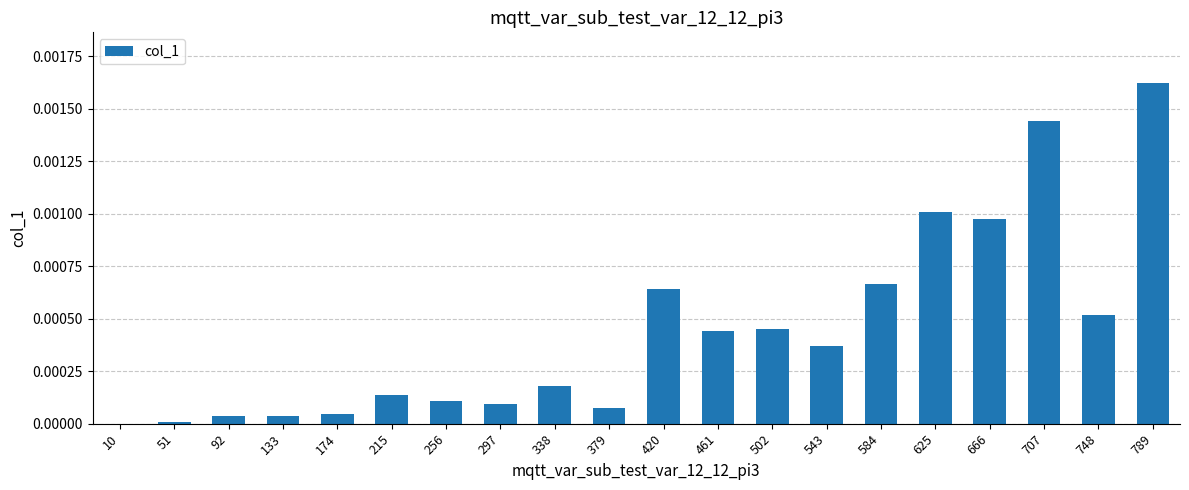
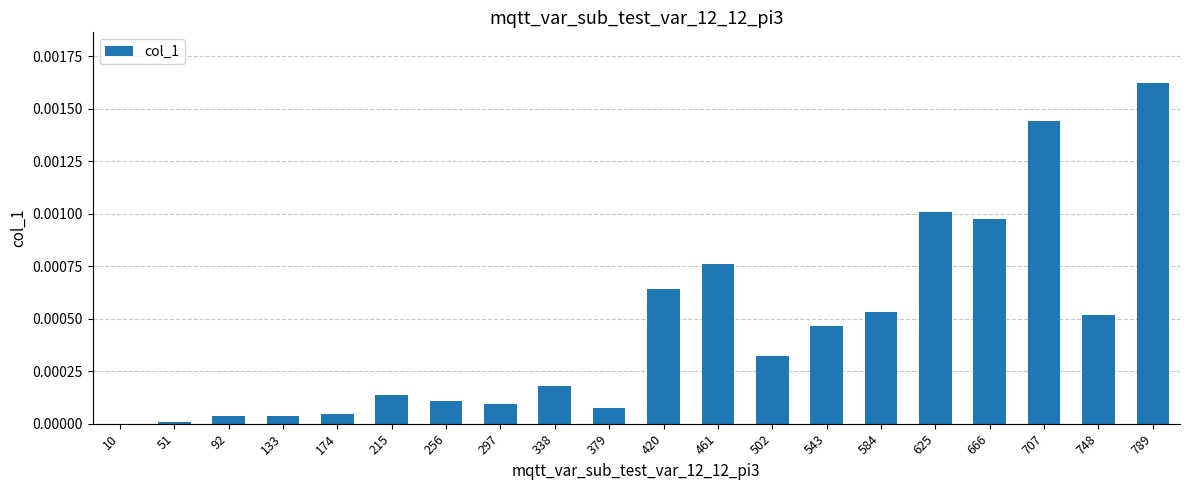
461: 0.00044 -> 0.00076
502: 0.00045 -> 0.00032
543: 0.00037 -> 0.00047
584: 0.00067 -> 0.00053
